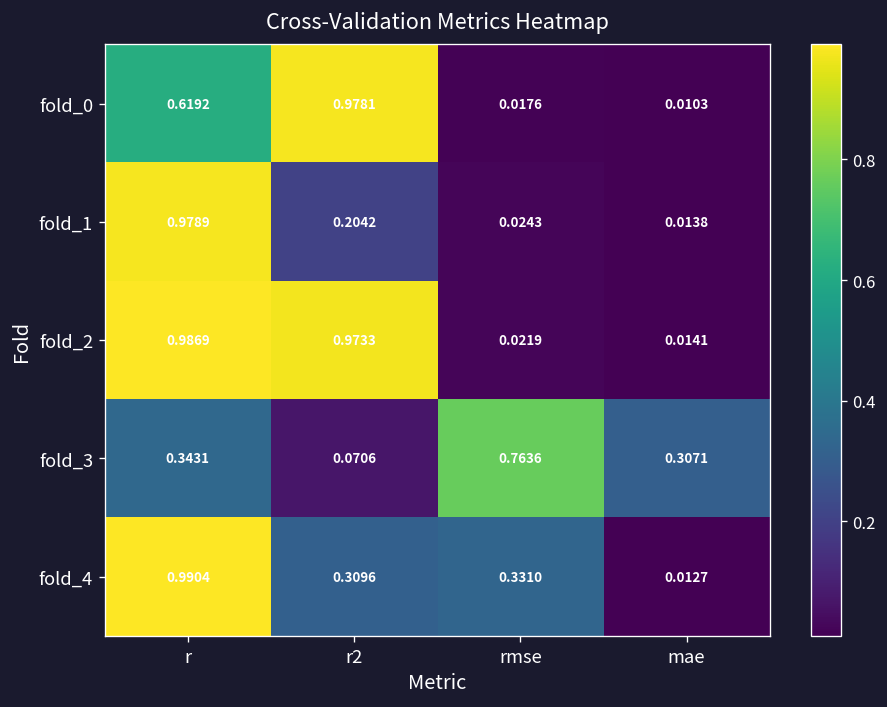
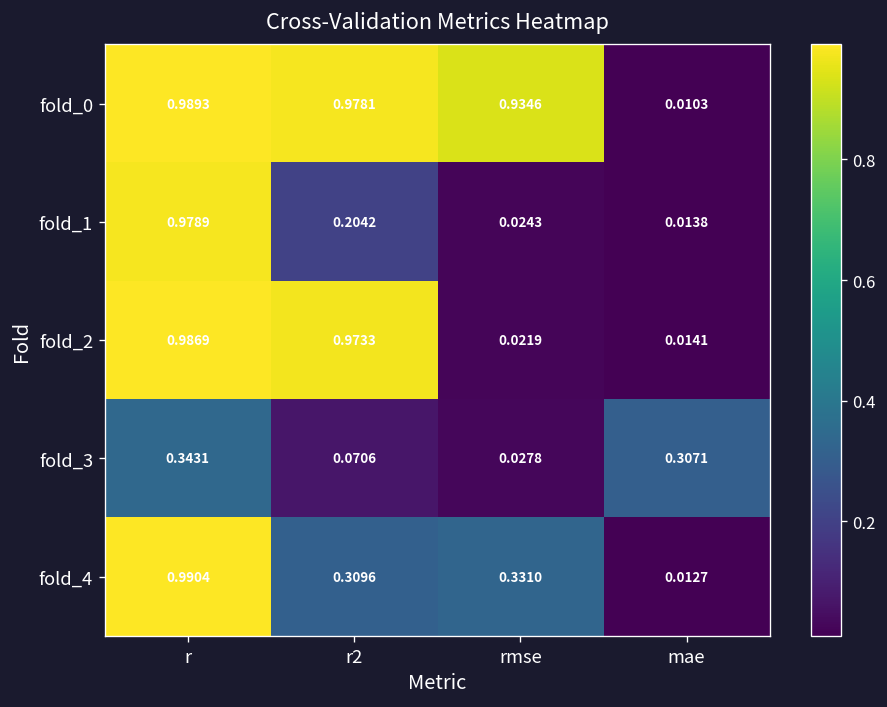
fold_0, r: 0.6192 -> 0.9893
fold_0, rmse: 0.0176 -> 0.9346
fold_3, rmse: 0.7636 -> 0.0278
